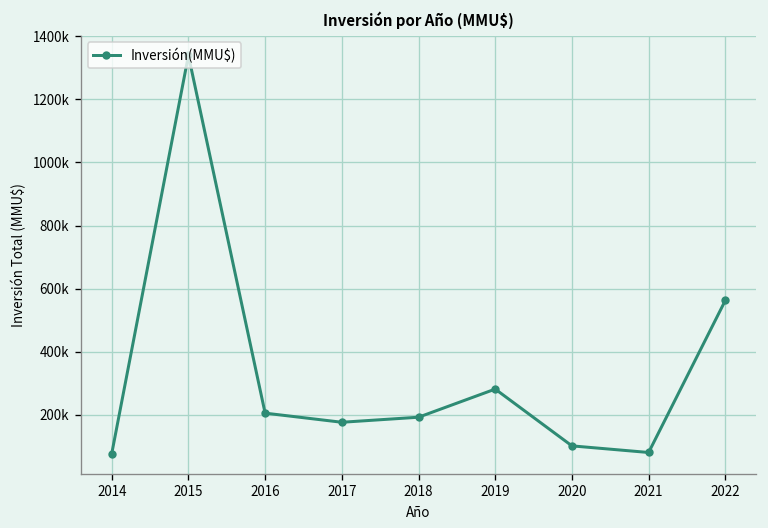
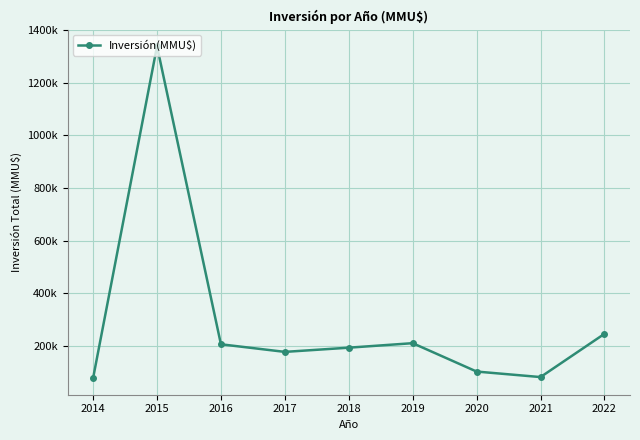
2019: 280000 -> 210000
2022: 560000 -> 250000
